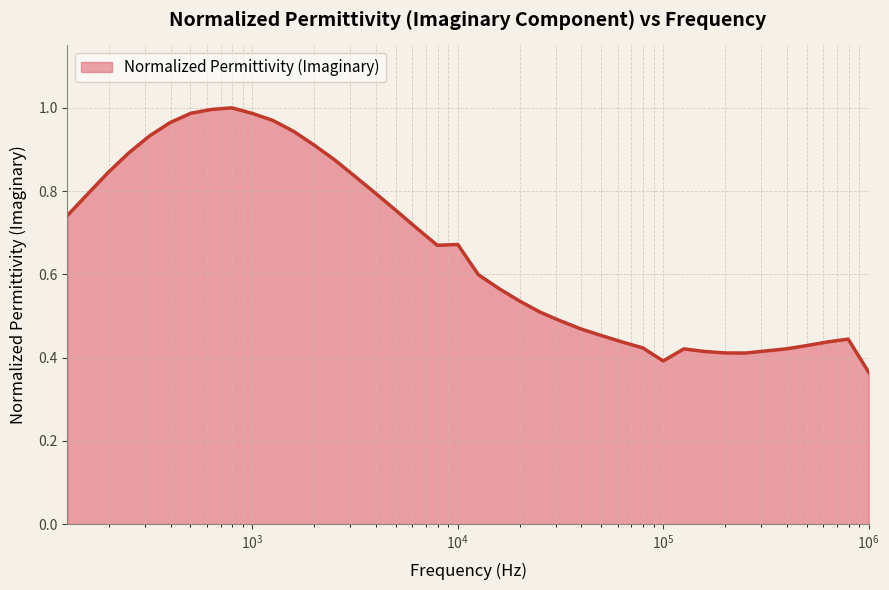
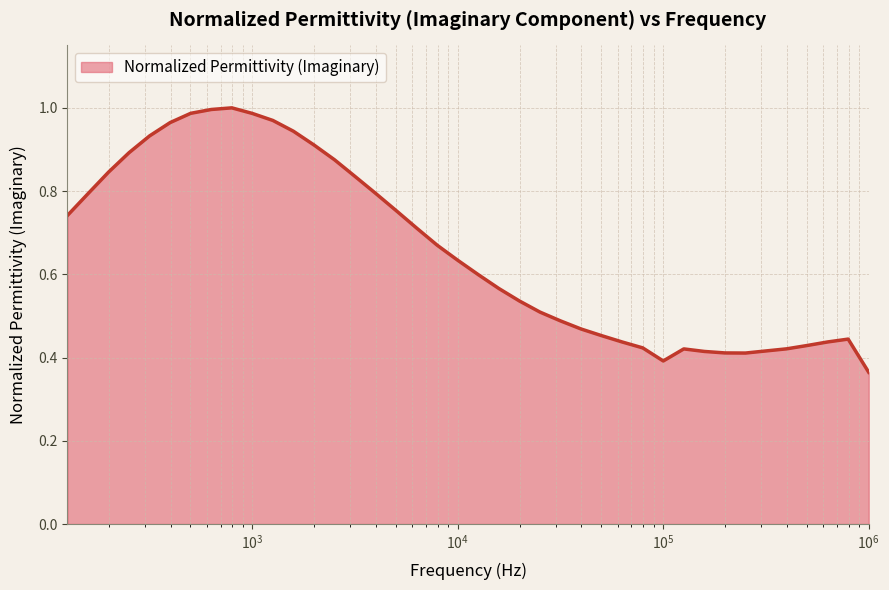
10^4: 0.67 -> 0.63
